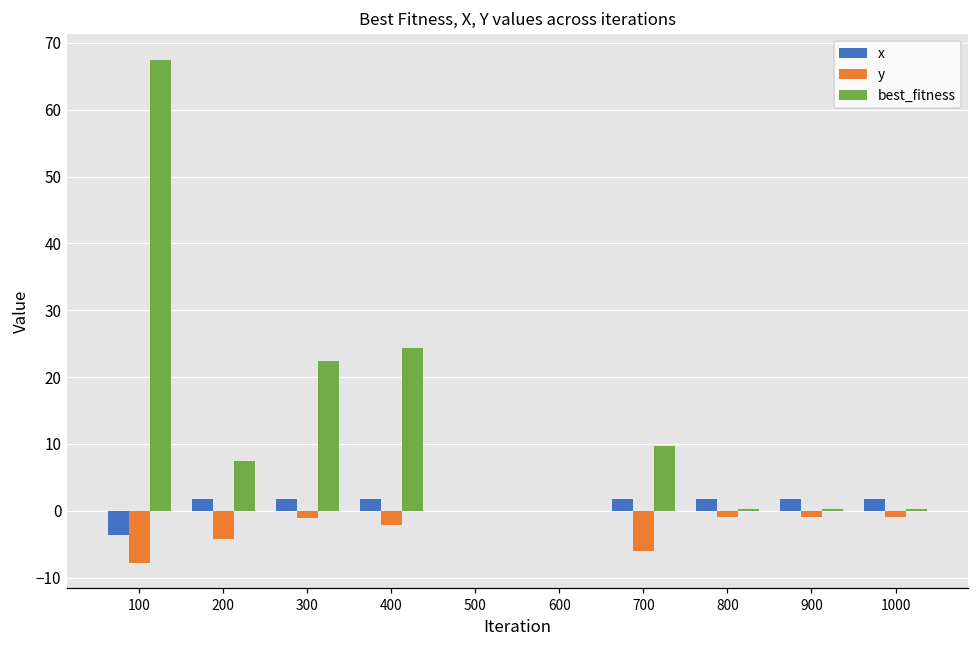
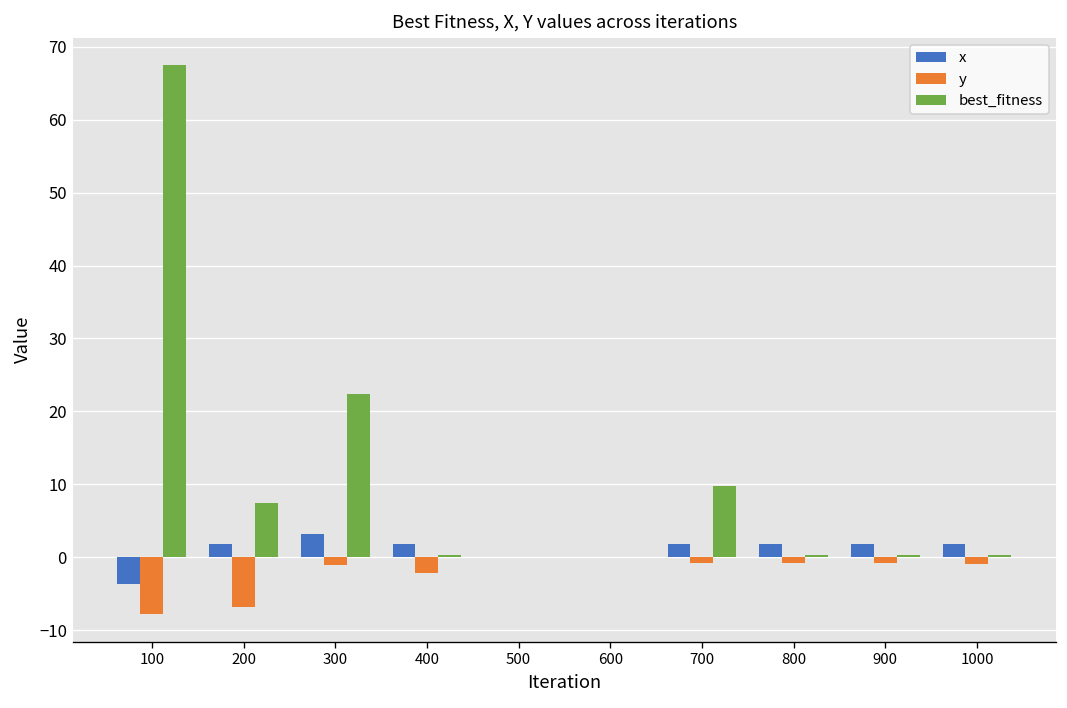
y, 200: -4 -> -7
x, 300: 2 -> 3
best_fitness, 400: 24 -> 0
y, 700: -6 -> -1
